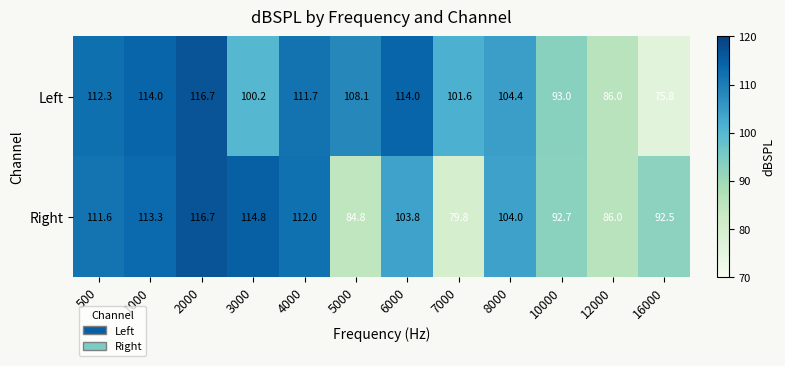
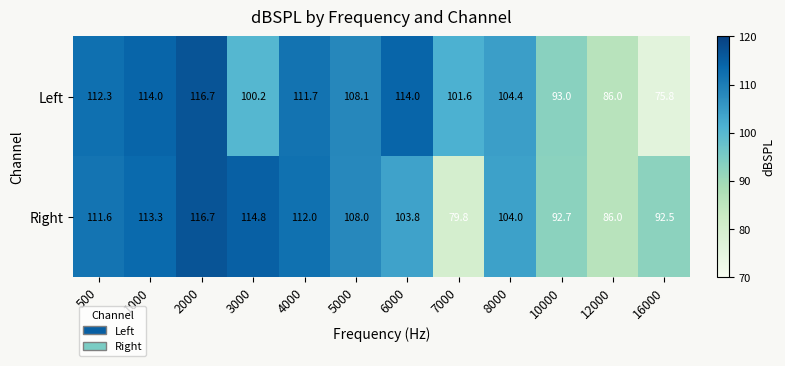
Right, 5000: 84.8 -> 108.0
